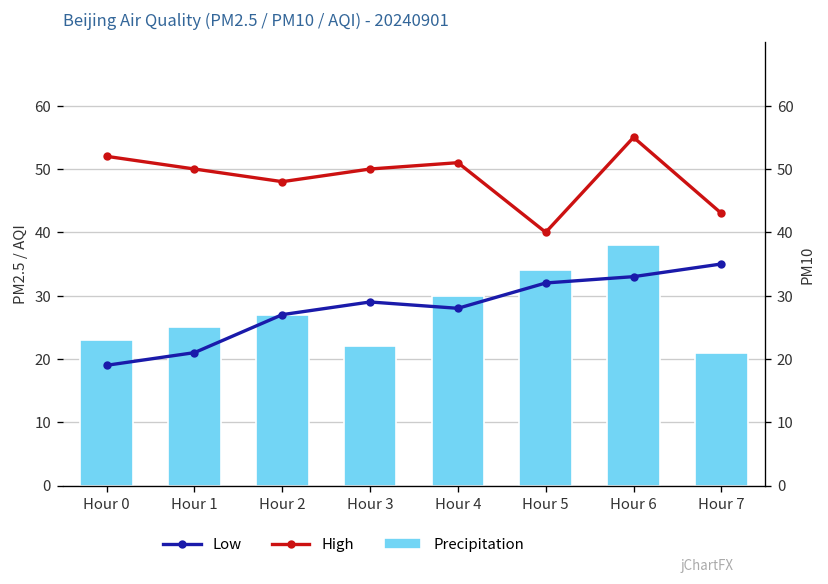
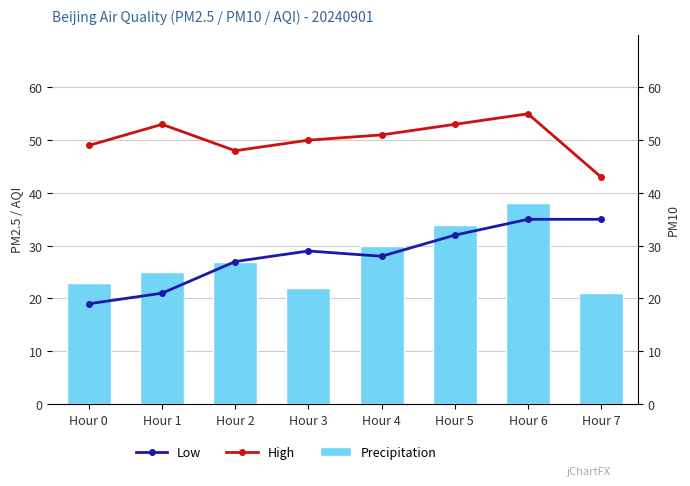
High, Hour 0: 52 -> 49
High, Hour 1: 50 -> 53
High, Hour 5: 40 -> 53
Low, Hour 6: 33 -> 35
